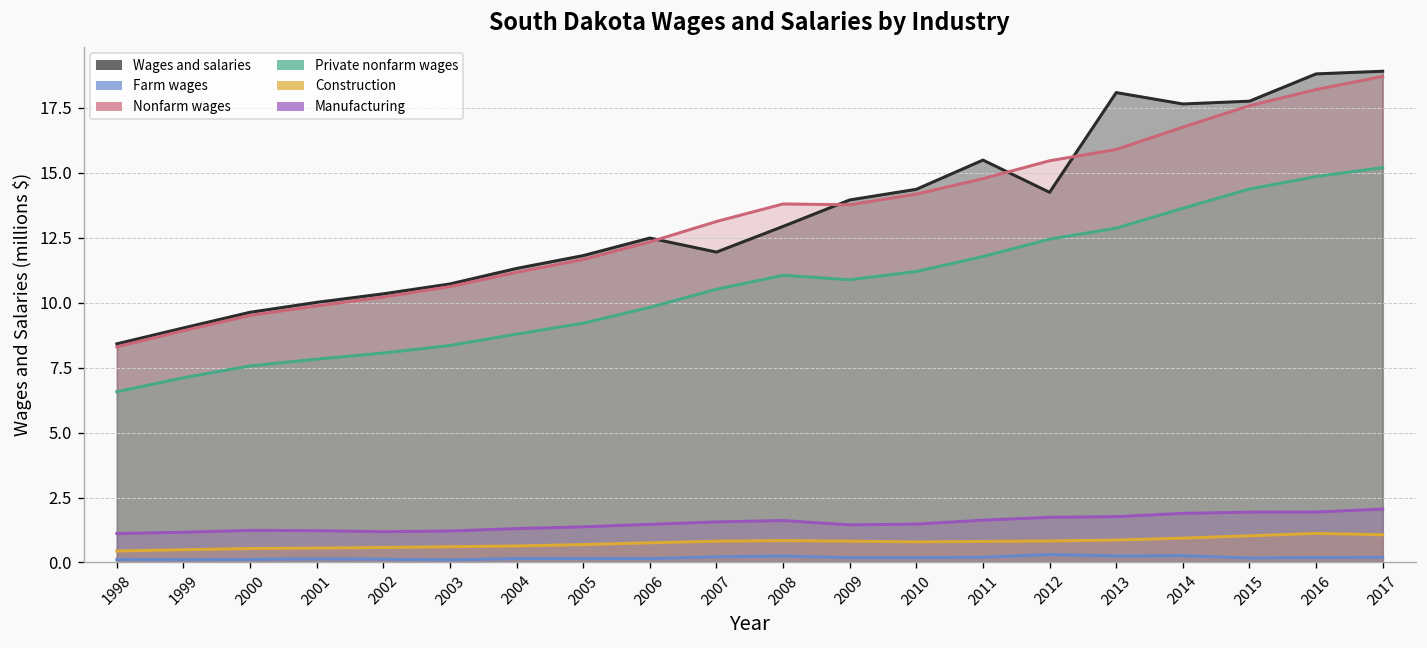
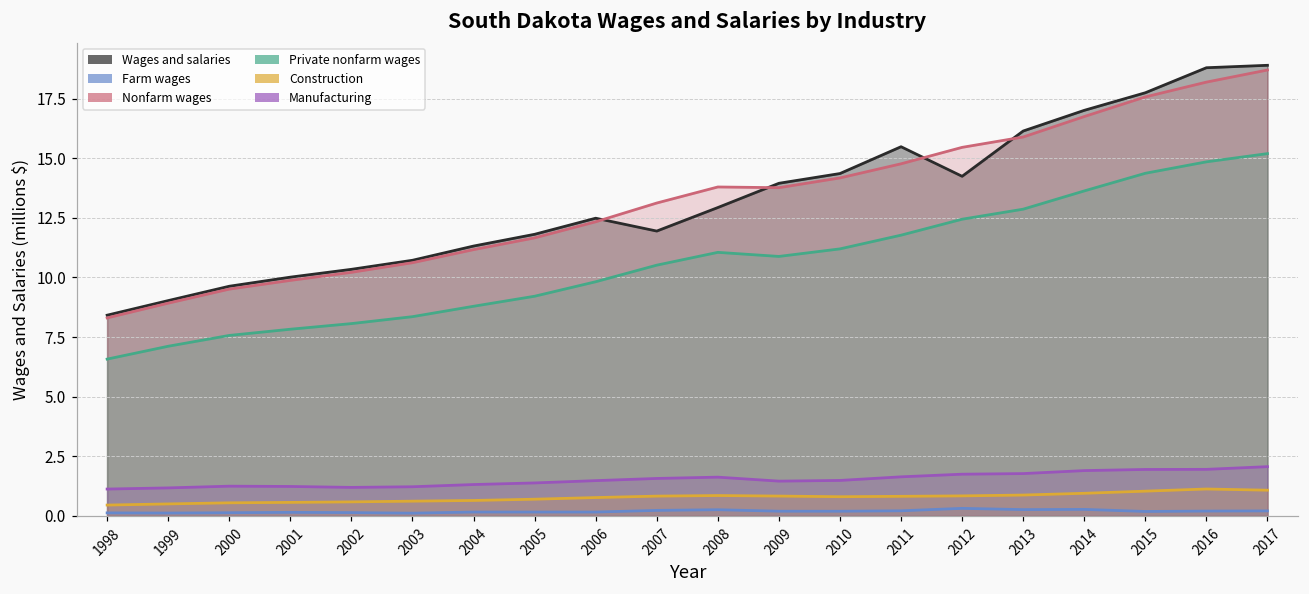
Wages and salaries, 2013: 18.1 -> 16.1
Wages and salaries, 2014: 17.6 -> 17.0
